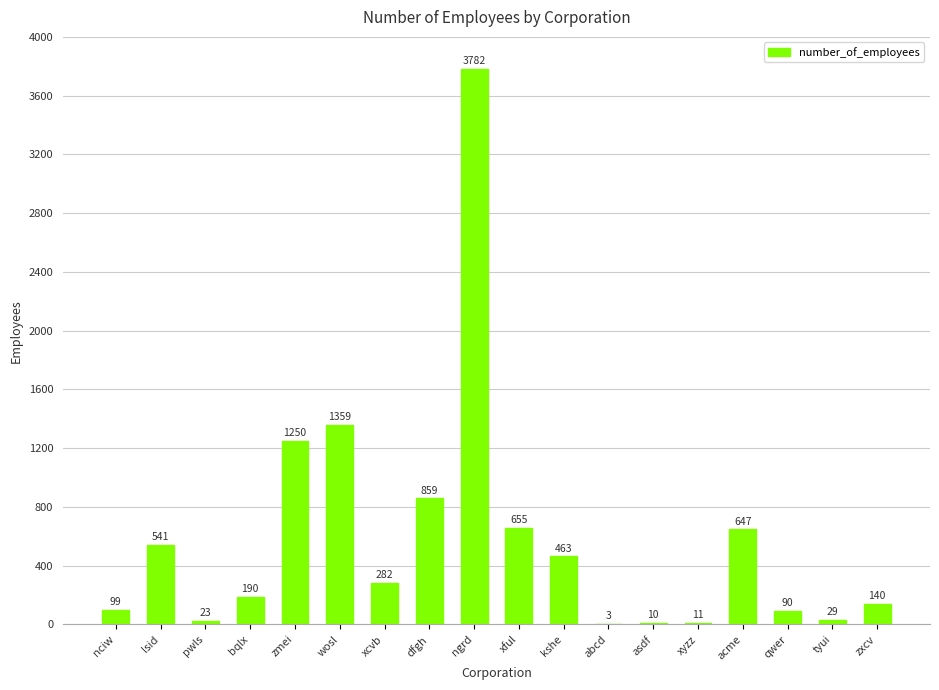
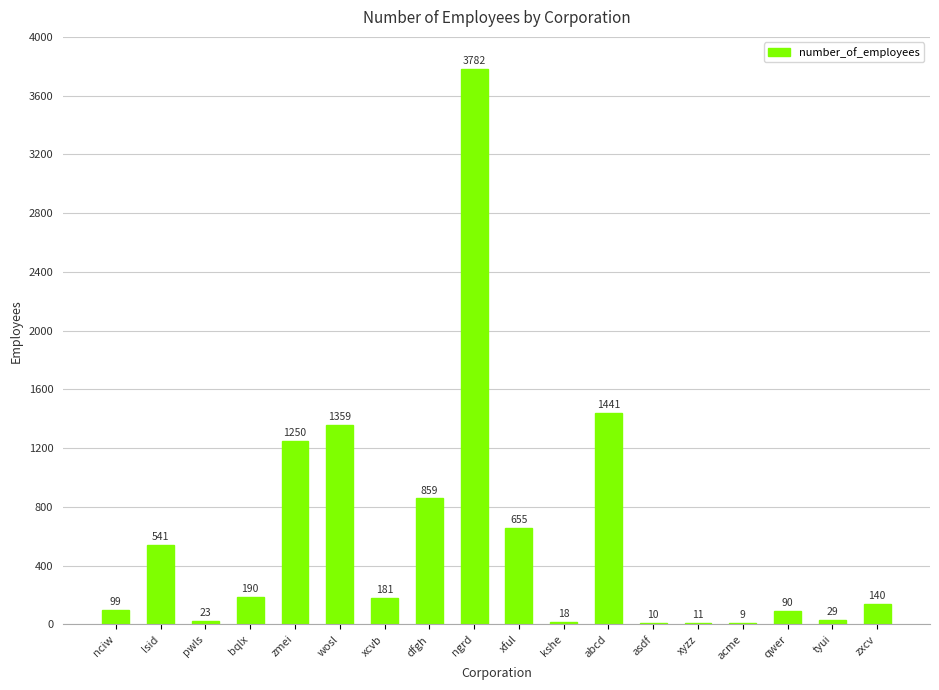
xcvb: 282 -> 181
kshe: 463 -> 18
abcd: 3 -> 1441
acme: 647 -> 9
